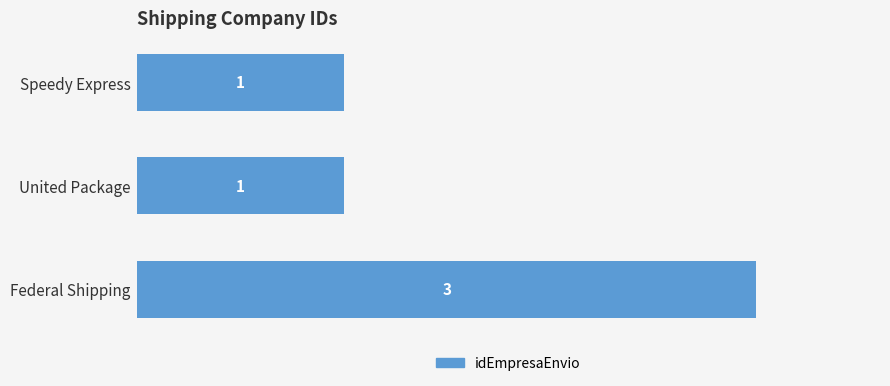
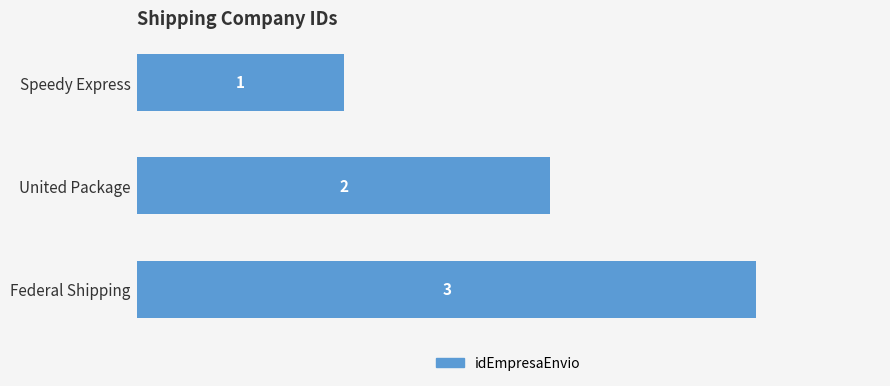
United Package: 1 -> 2
